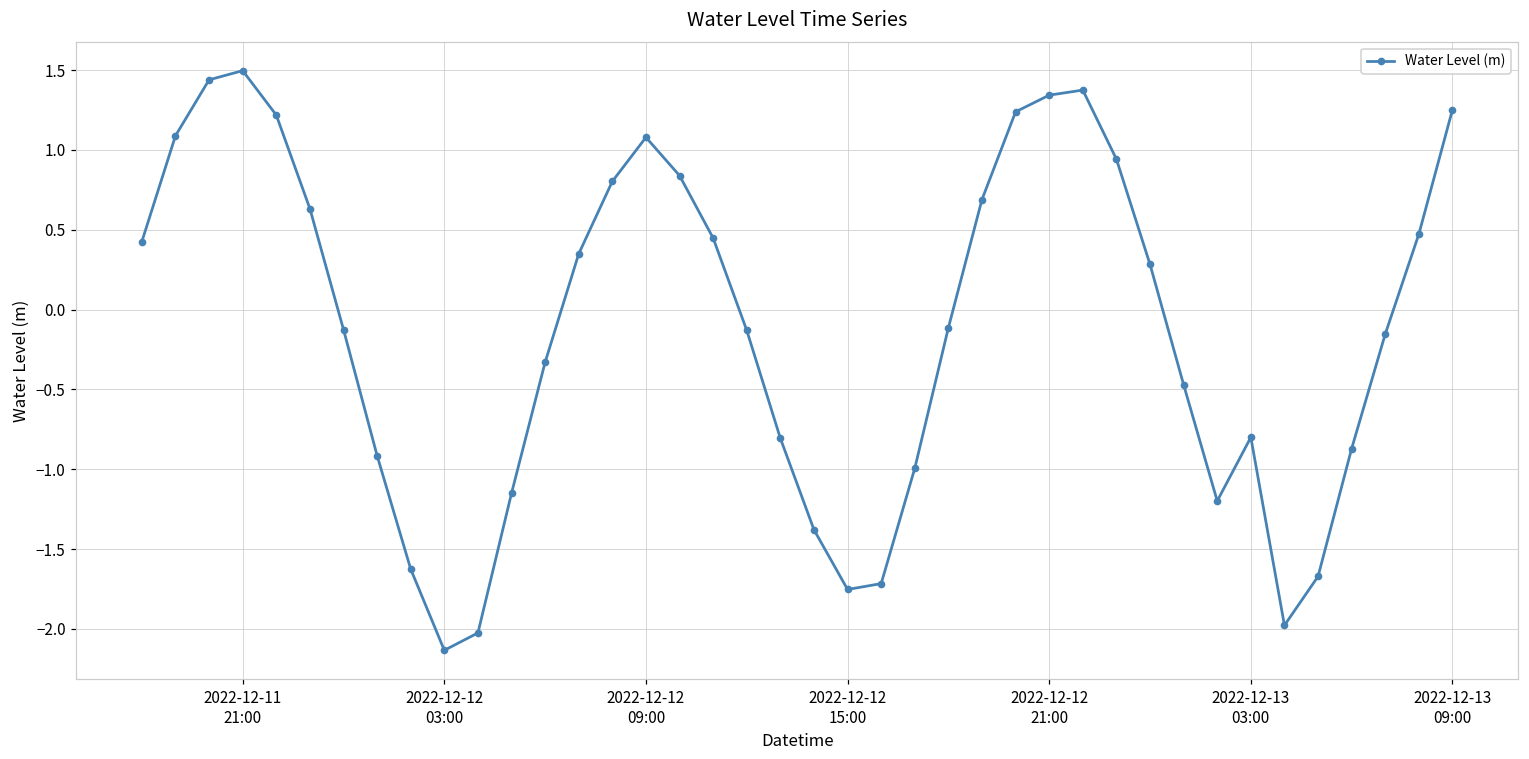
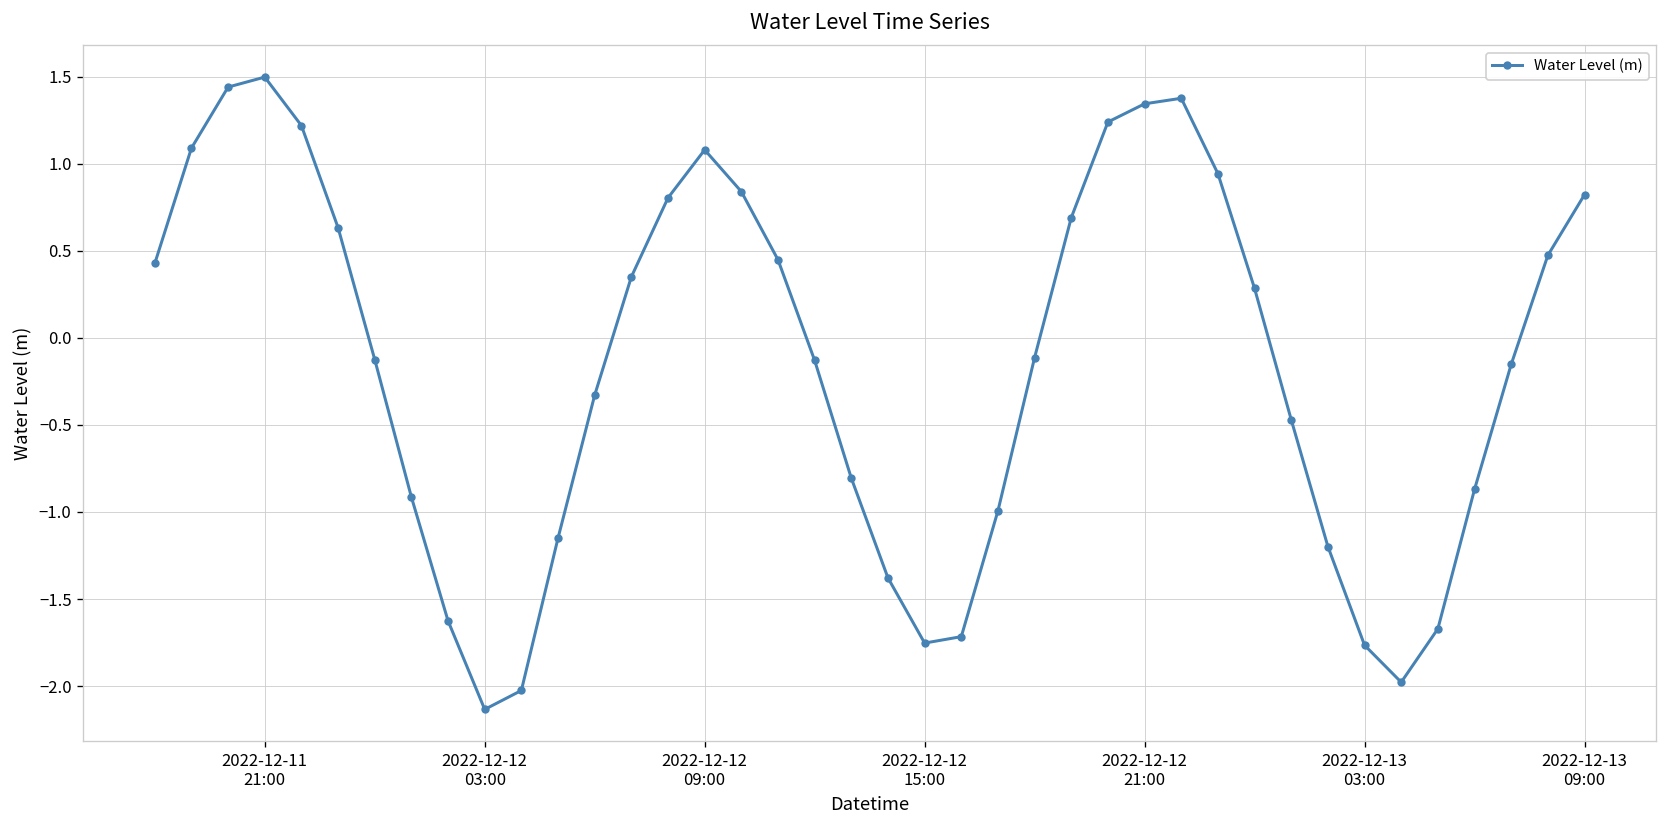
2022-12-13 03:00: -0.80 -> -1.77
2022-12-13 09:00: 1.25 -> 0.82
